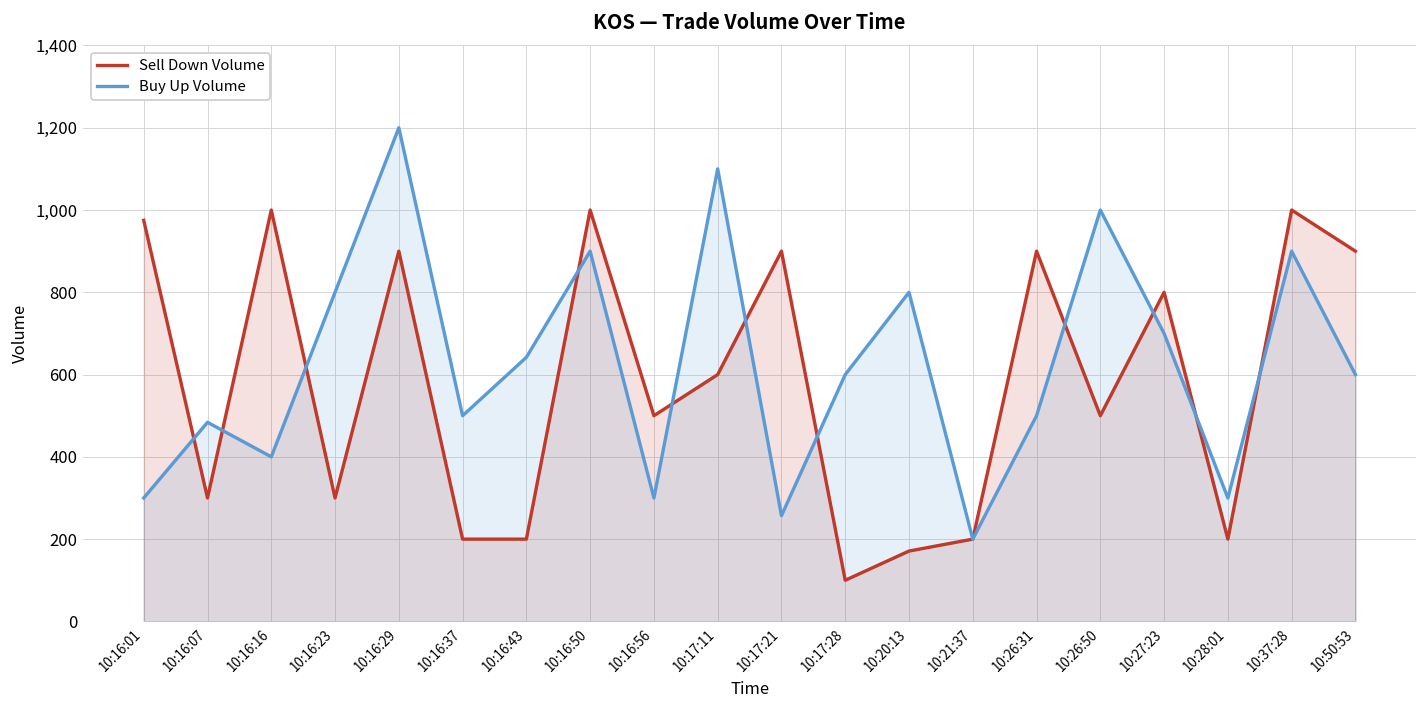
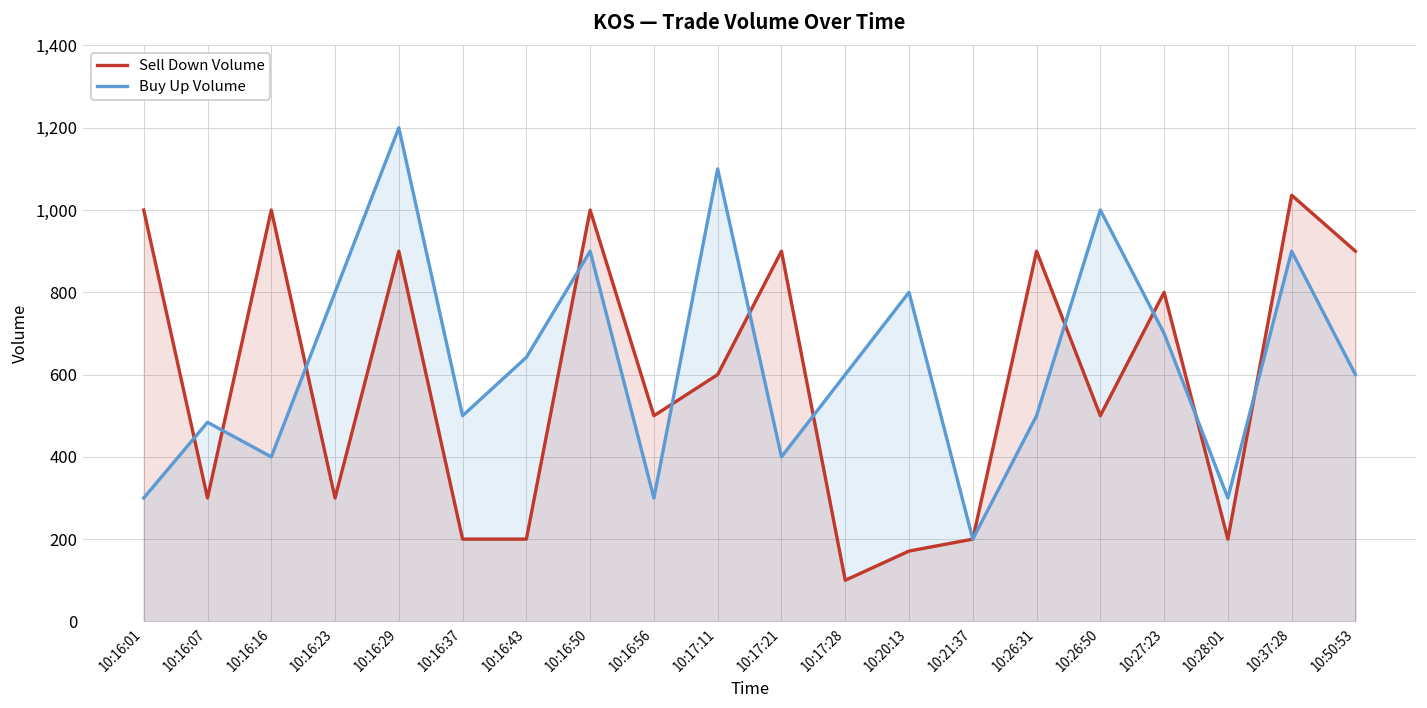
Sell Down Volume, 10:16:01: 980 -> 1,000
Buy Up Volume, 10:17:21: 260 -> 400
Sell Down Volume, 10:37:28: 1,000 -> 1,040
